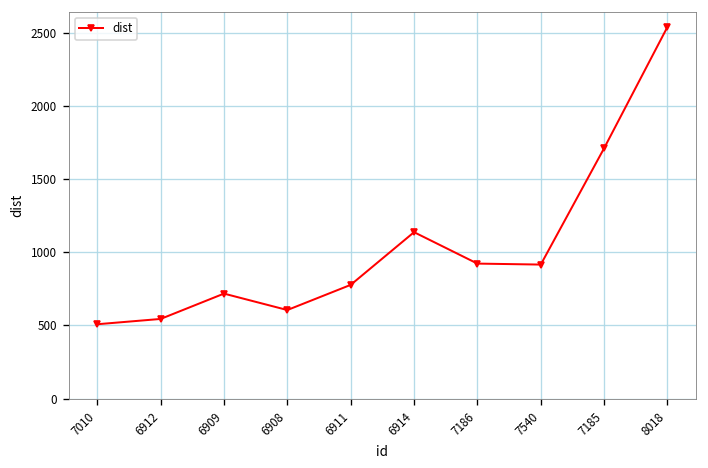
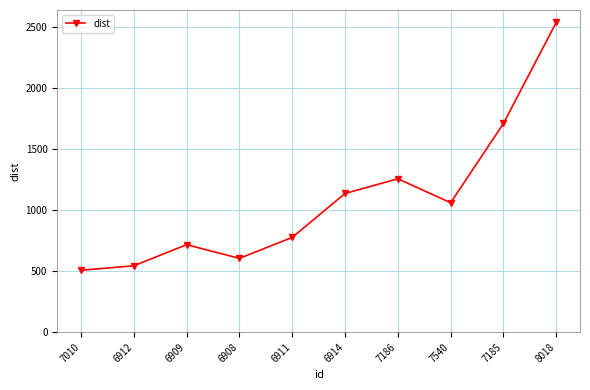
7186: 920 -> 1260
7540: 920 -> 1060
